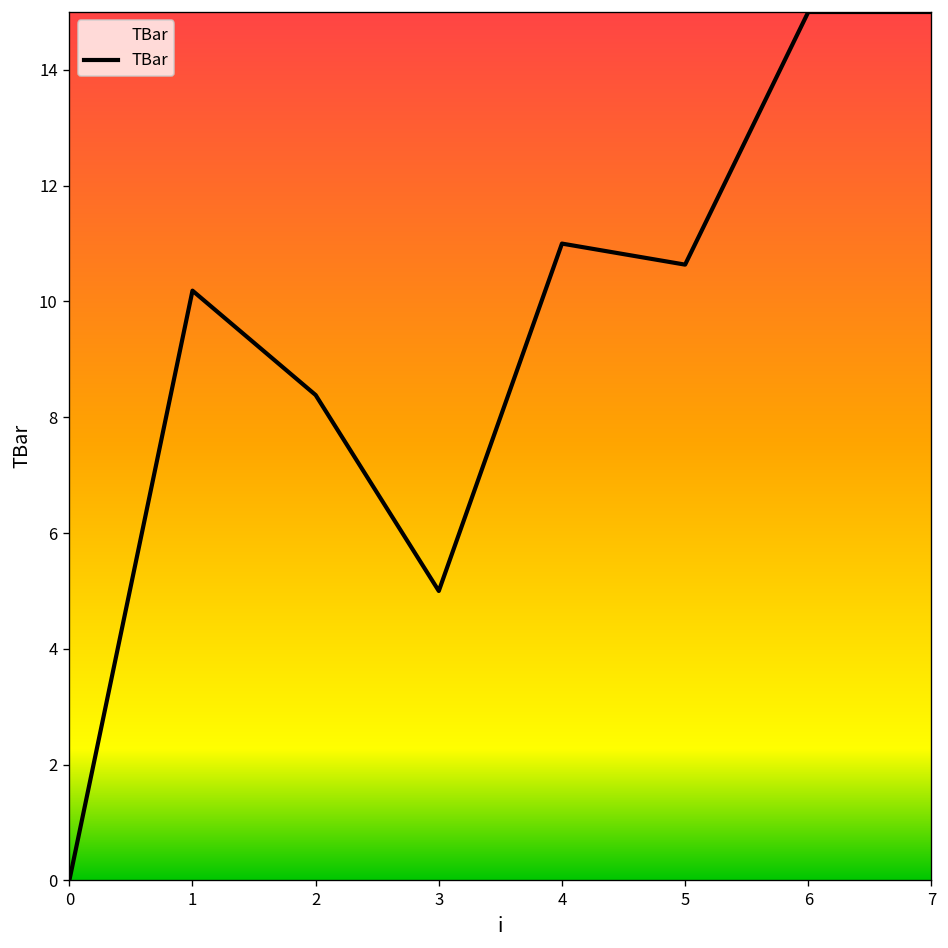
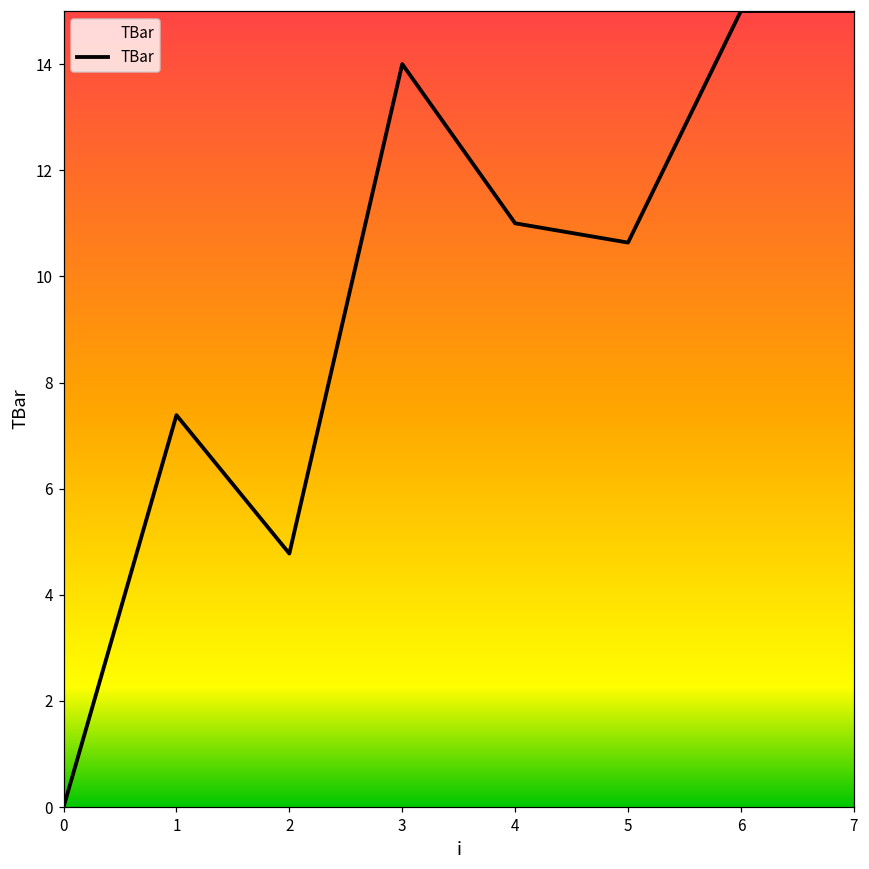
1: 10.2 -> 7.4
2: 8.4 -> 4.8
3: 5 -> 14
